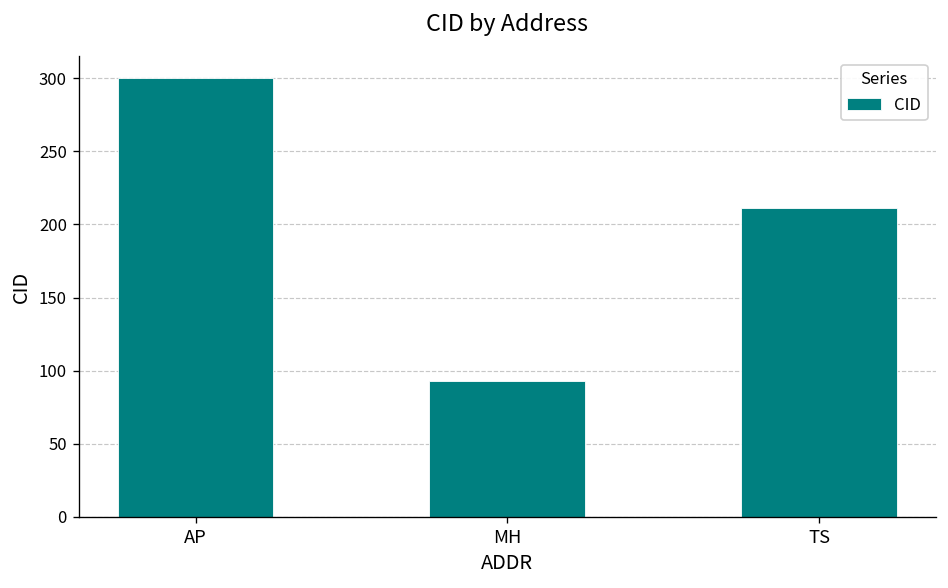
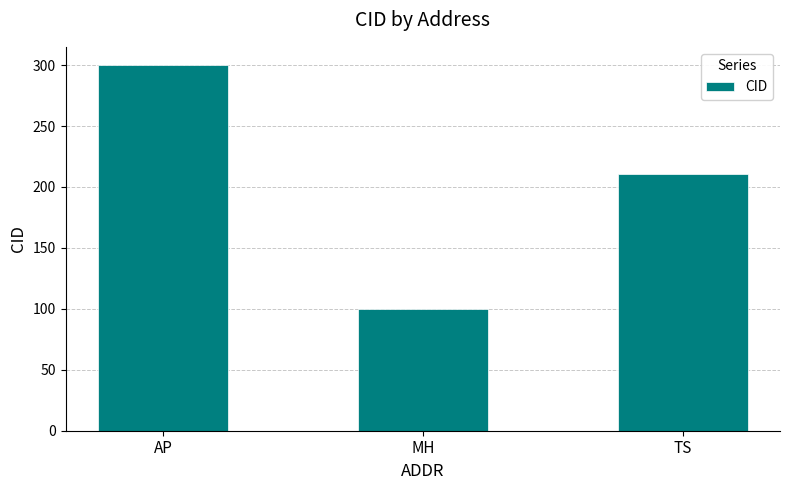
MH: 93 -> 100
